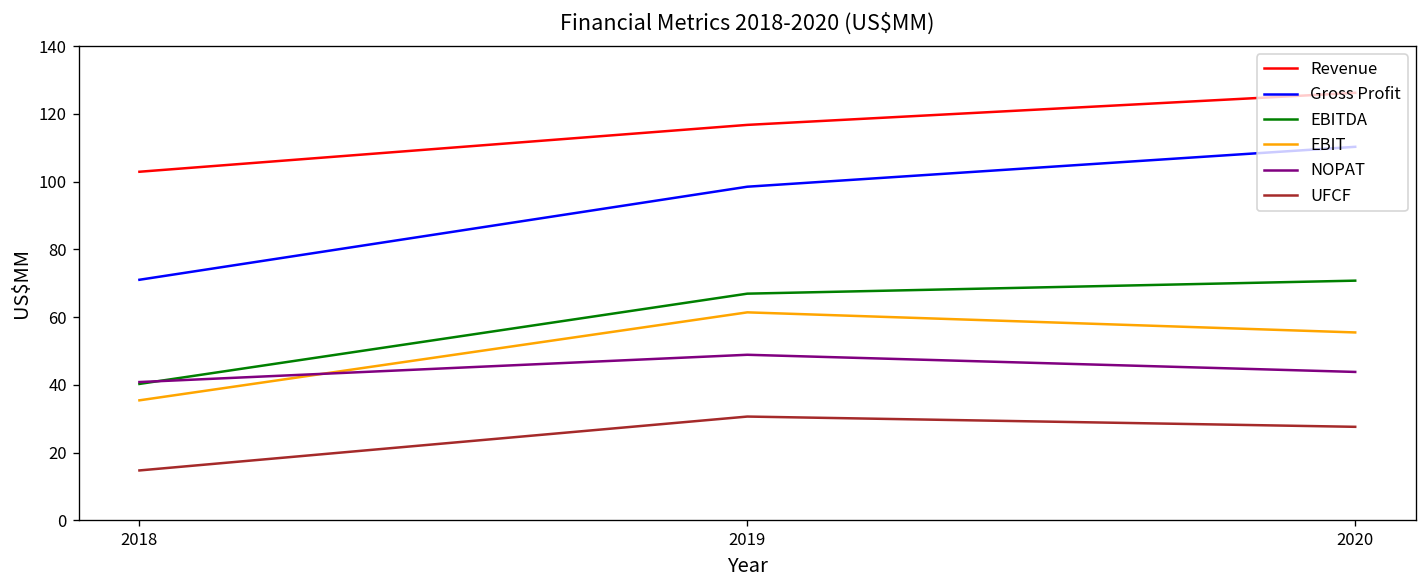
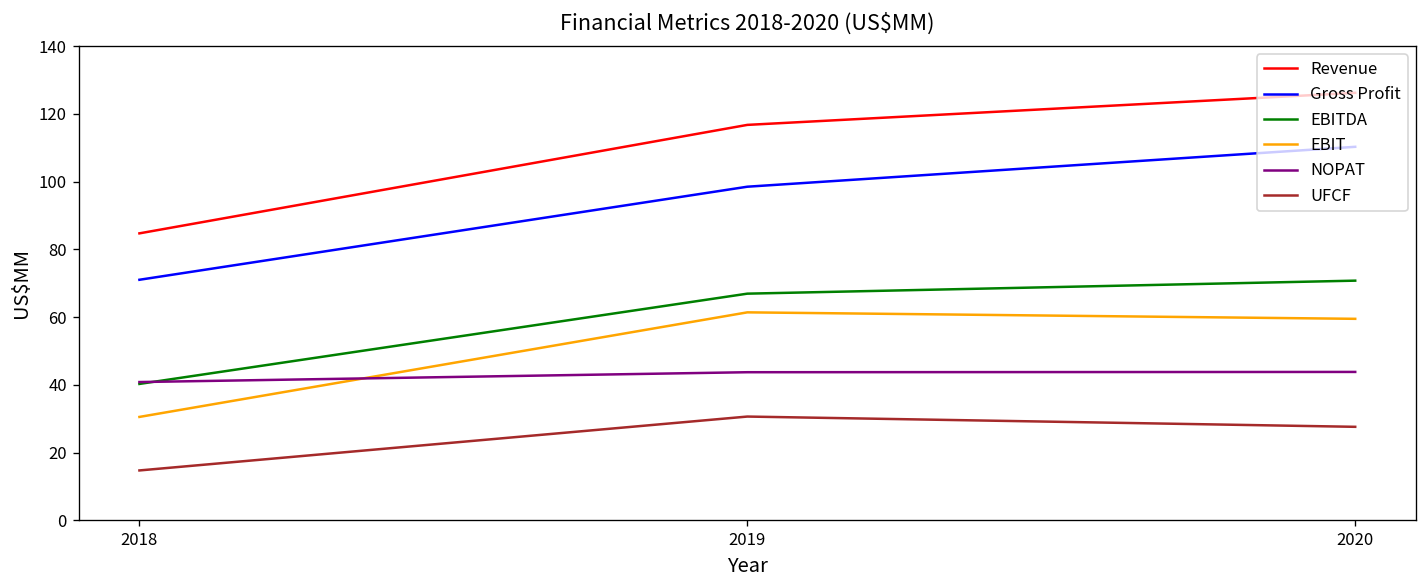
Revenue, 2018: 103 -> 85
EBIT, 2018: 35 -> 31
NOPAT, 2019: 49 -> 44
EBIT, 2020: 55 -> 60
